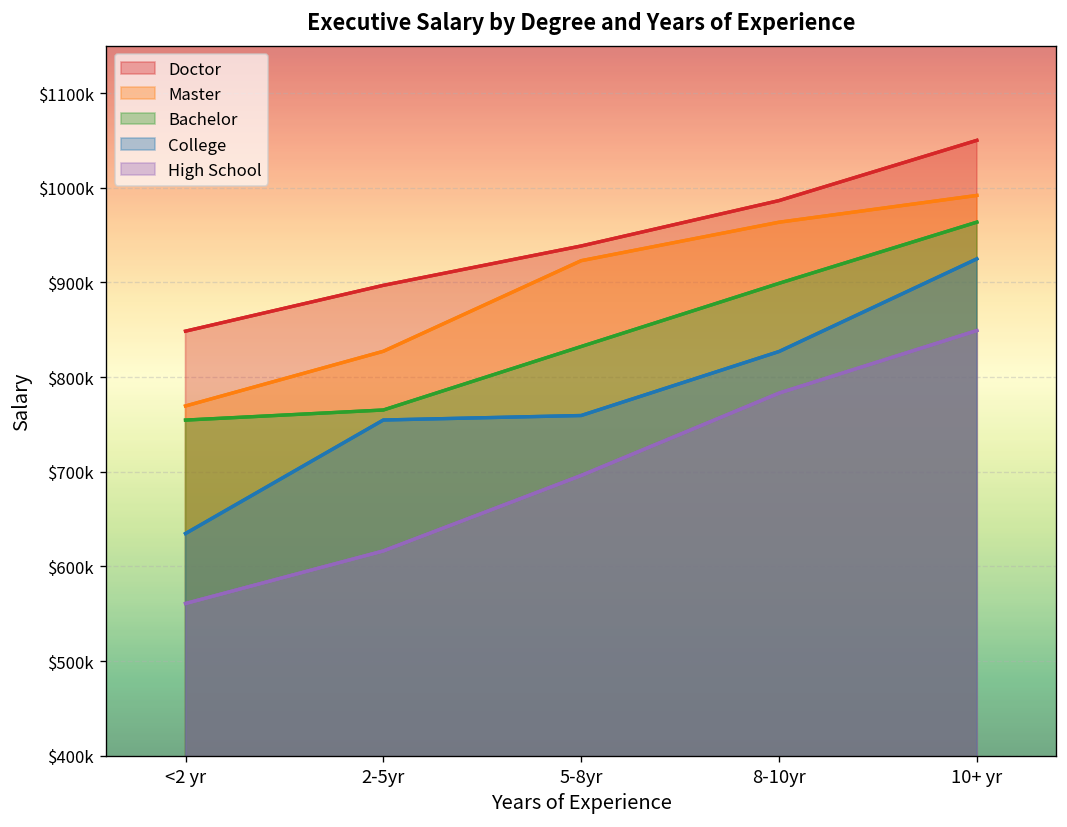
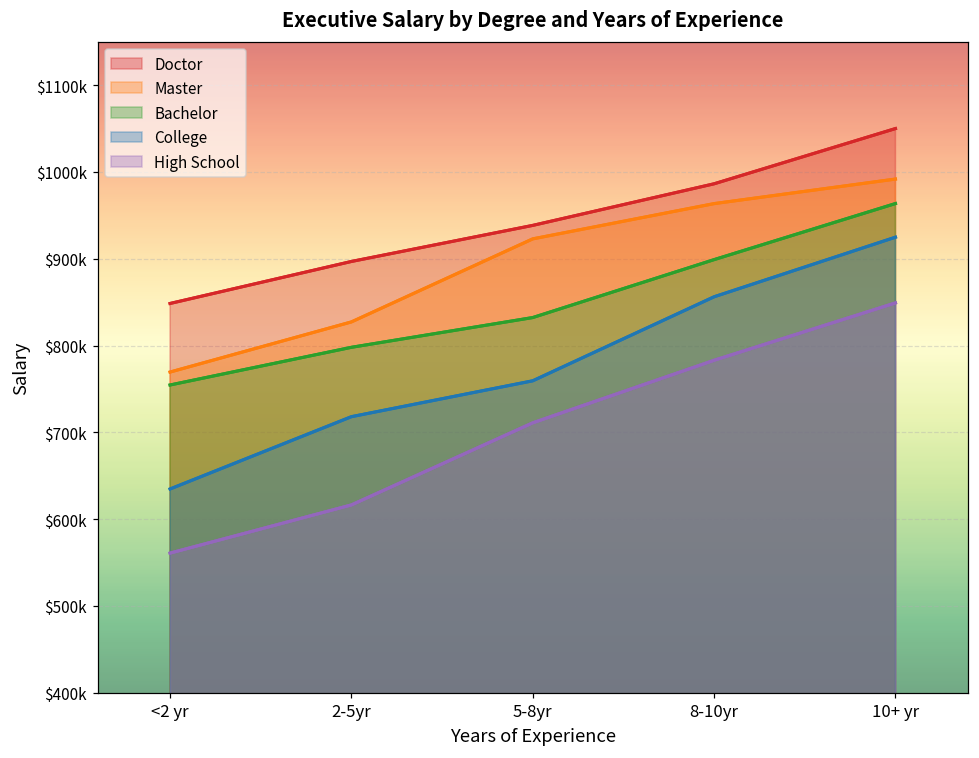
Bachelor, 2-5yr: $770000 -> $800000
College, 2-5yr: $750000 -> $720000
High School, 5-8yr: $700000 -> $710000
College, 8-10yr: $830000 -> $860000
